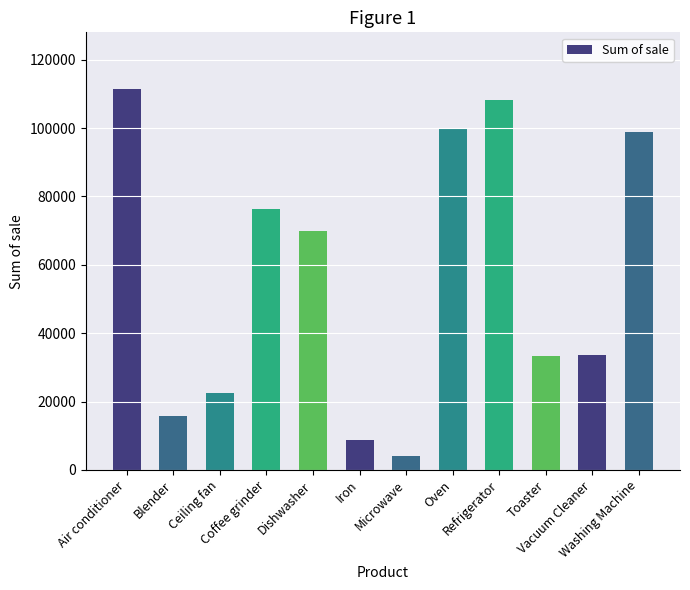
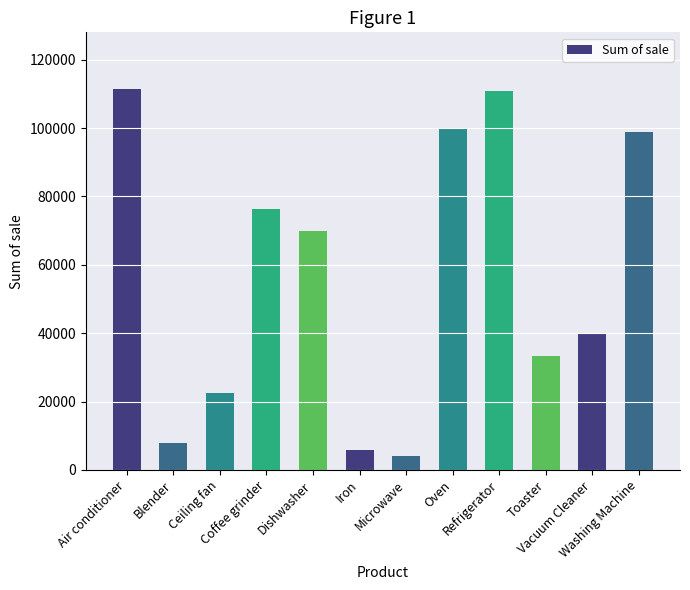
Blender: 16000 -> 8000
Iron: 9000 -> 6000
Refrigerator: 108000 -> 111000
Vacuum Cleaner: 34000 -> 40000
